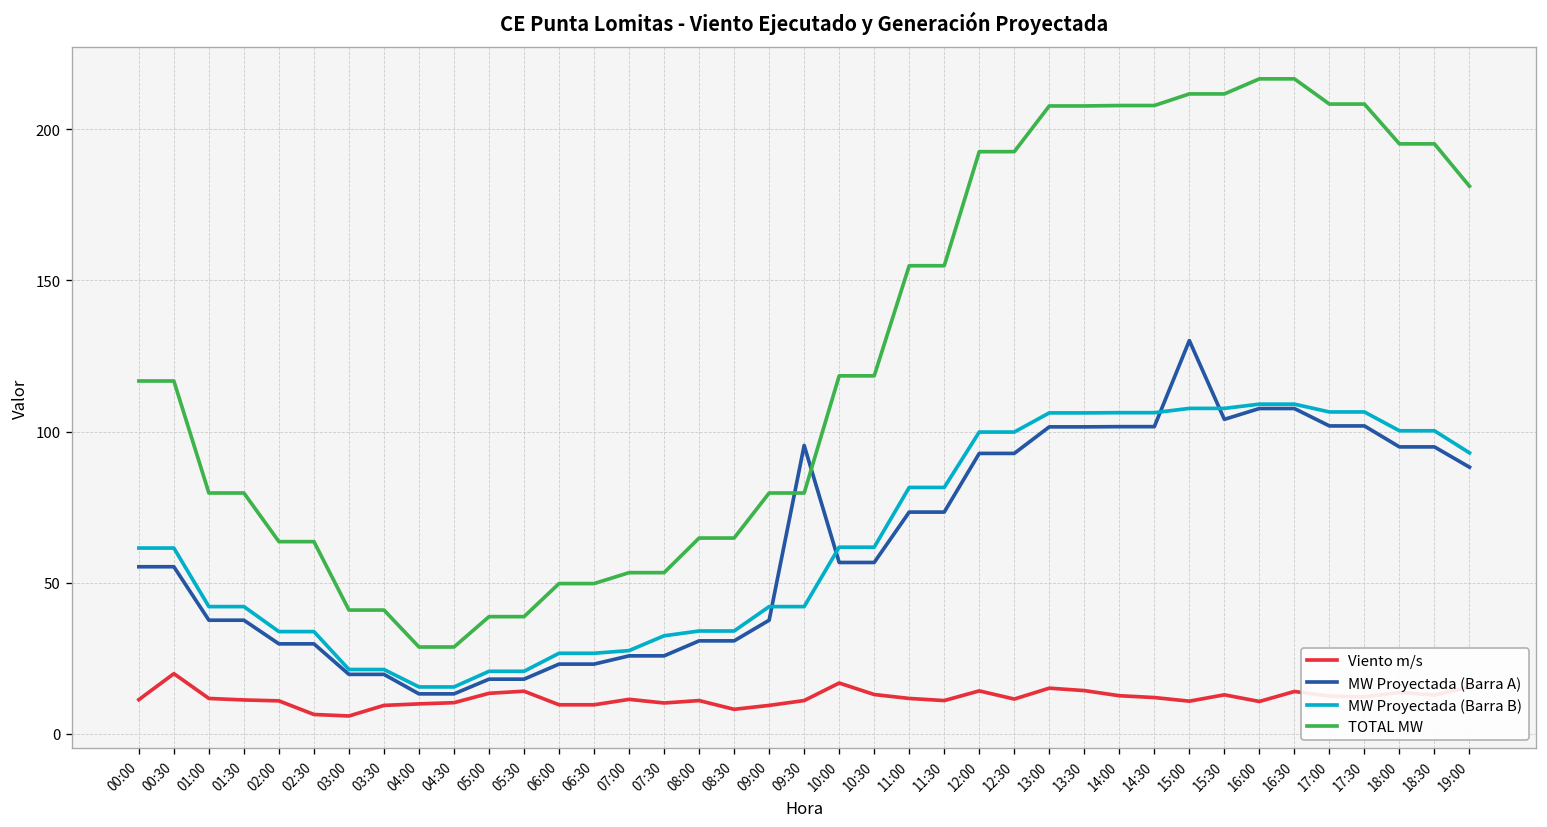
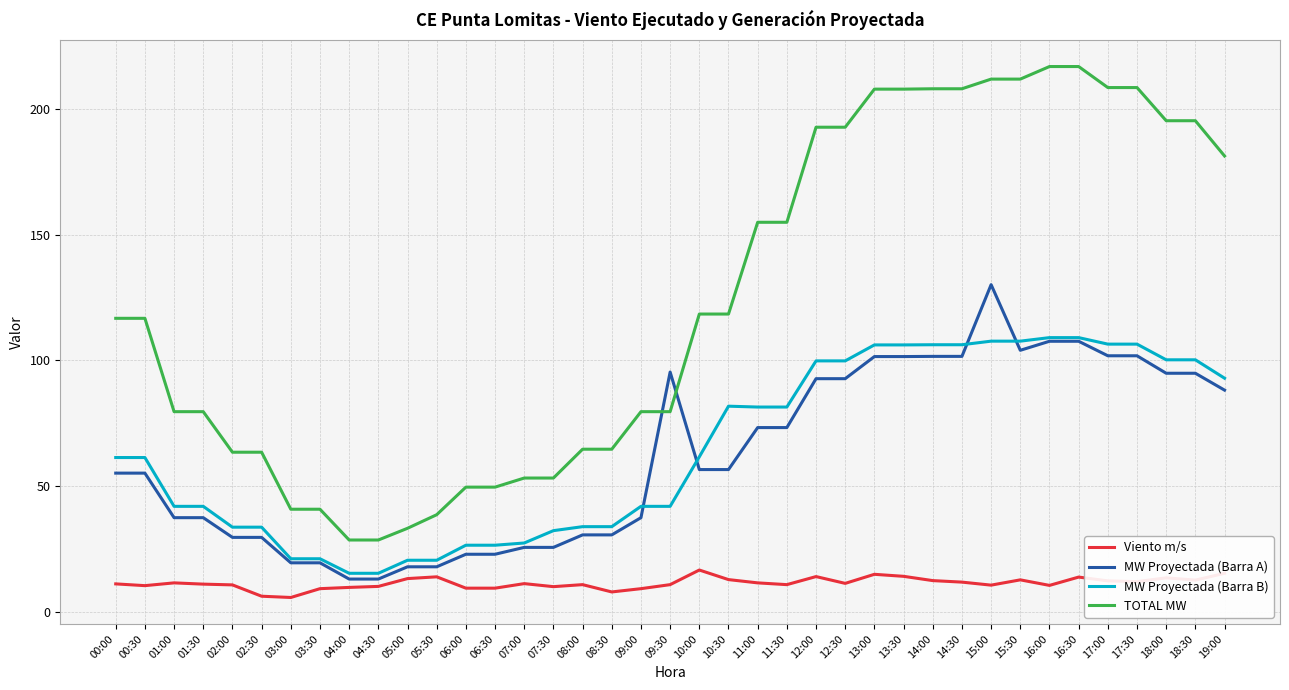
Viento m/s, 00:30: 20 -> 11
TOTAL MW, 05:00: 39 -> 33
MW Proyectada (Barra B), 10:30: 62 -> 82
